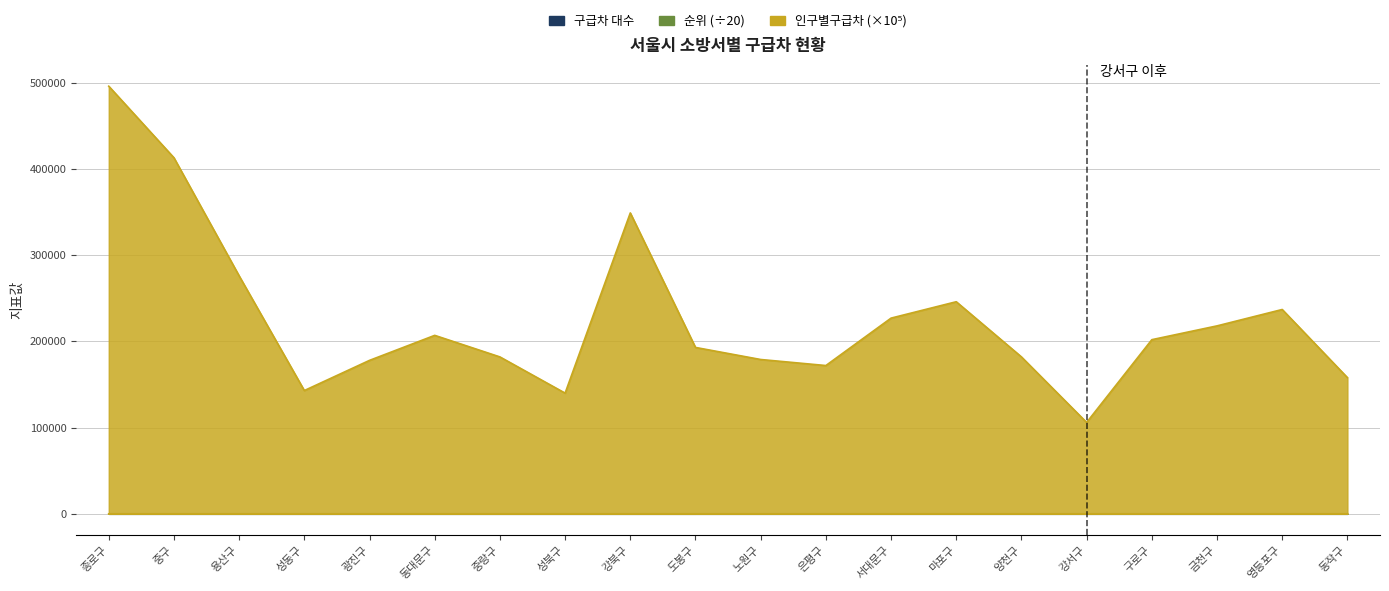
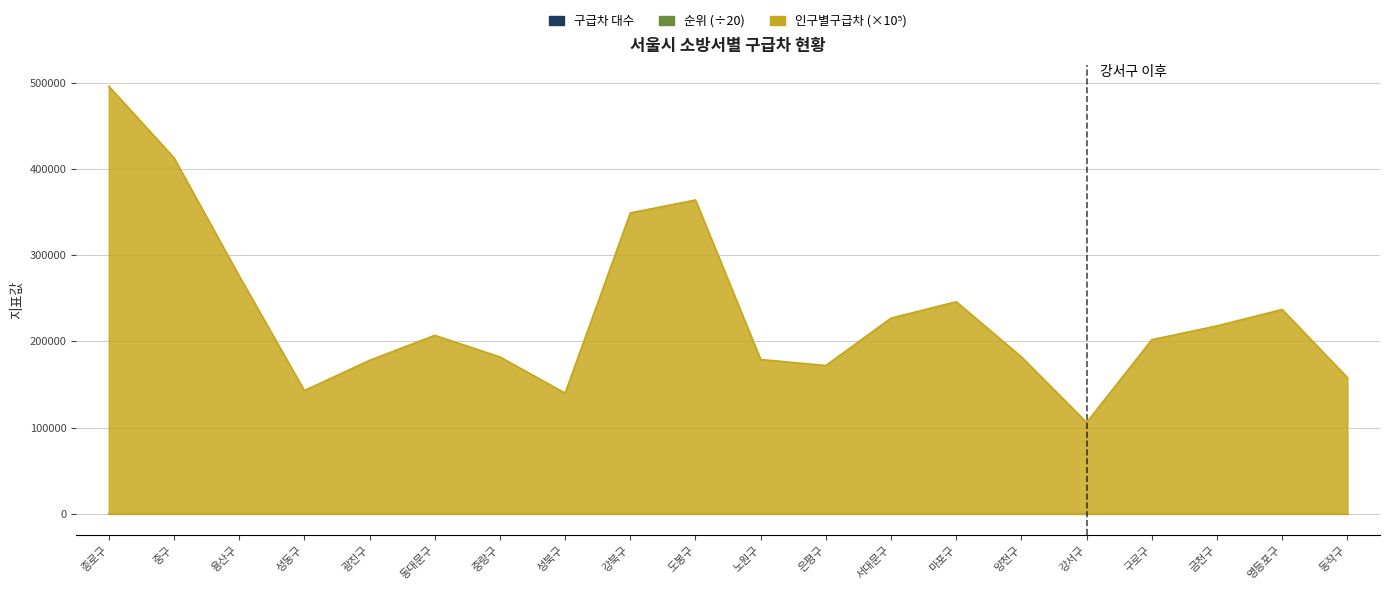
인구별구급차 (×10⁵), 도봉구: 190000 -> 360000
